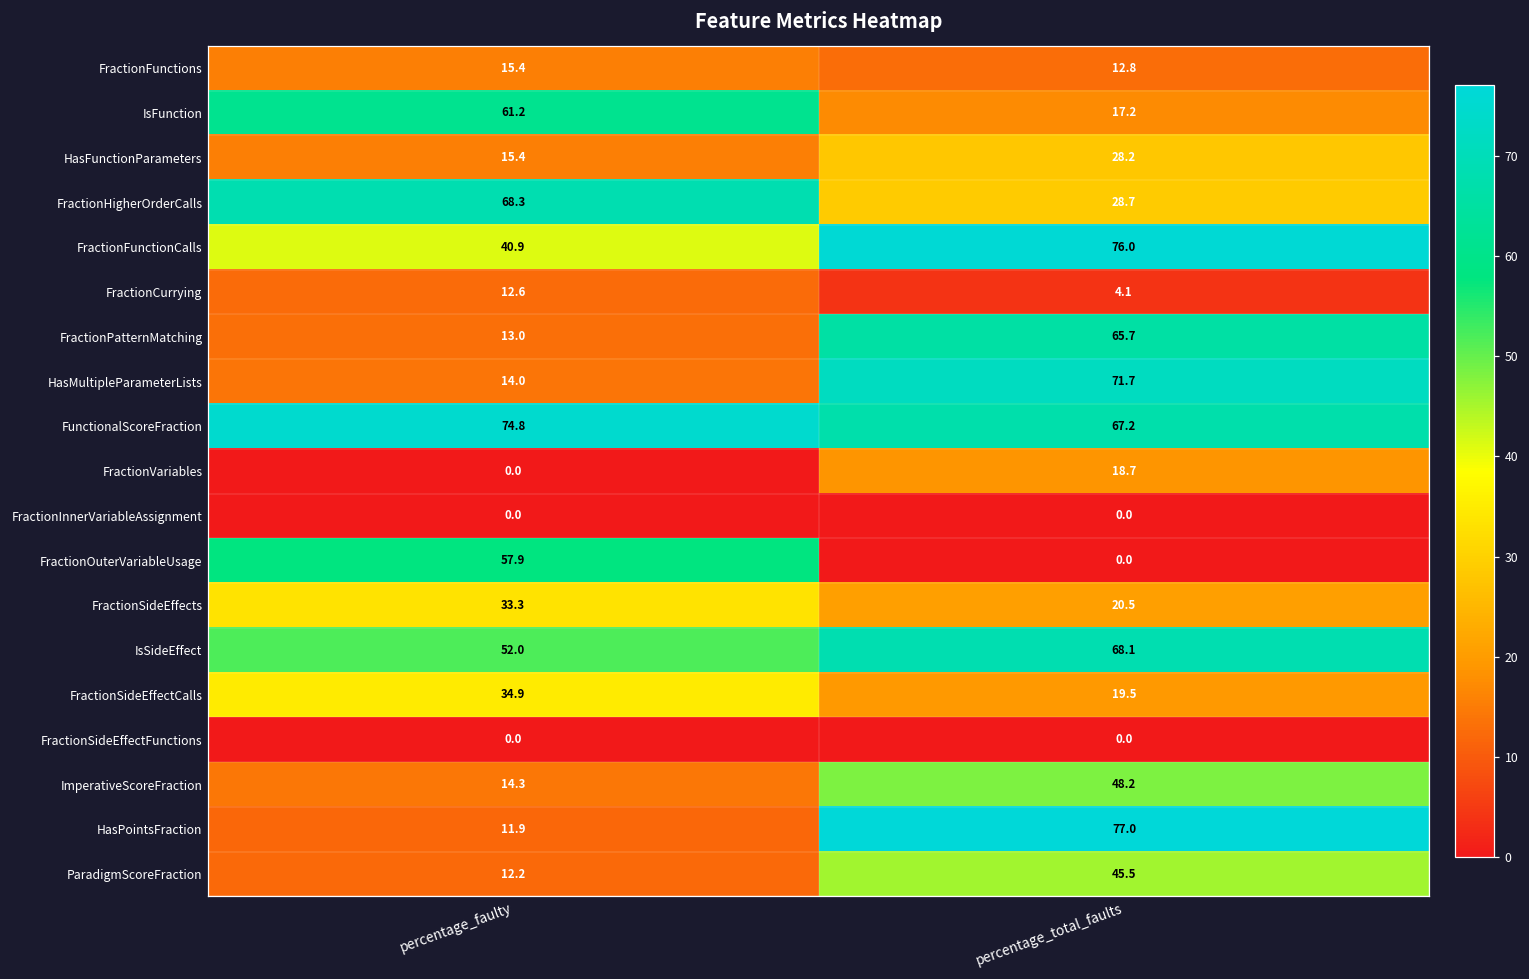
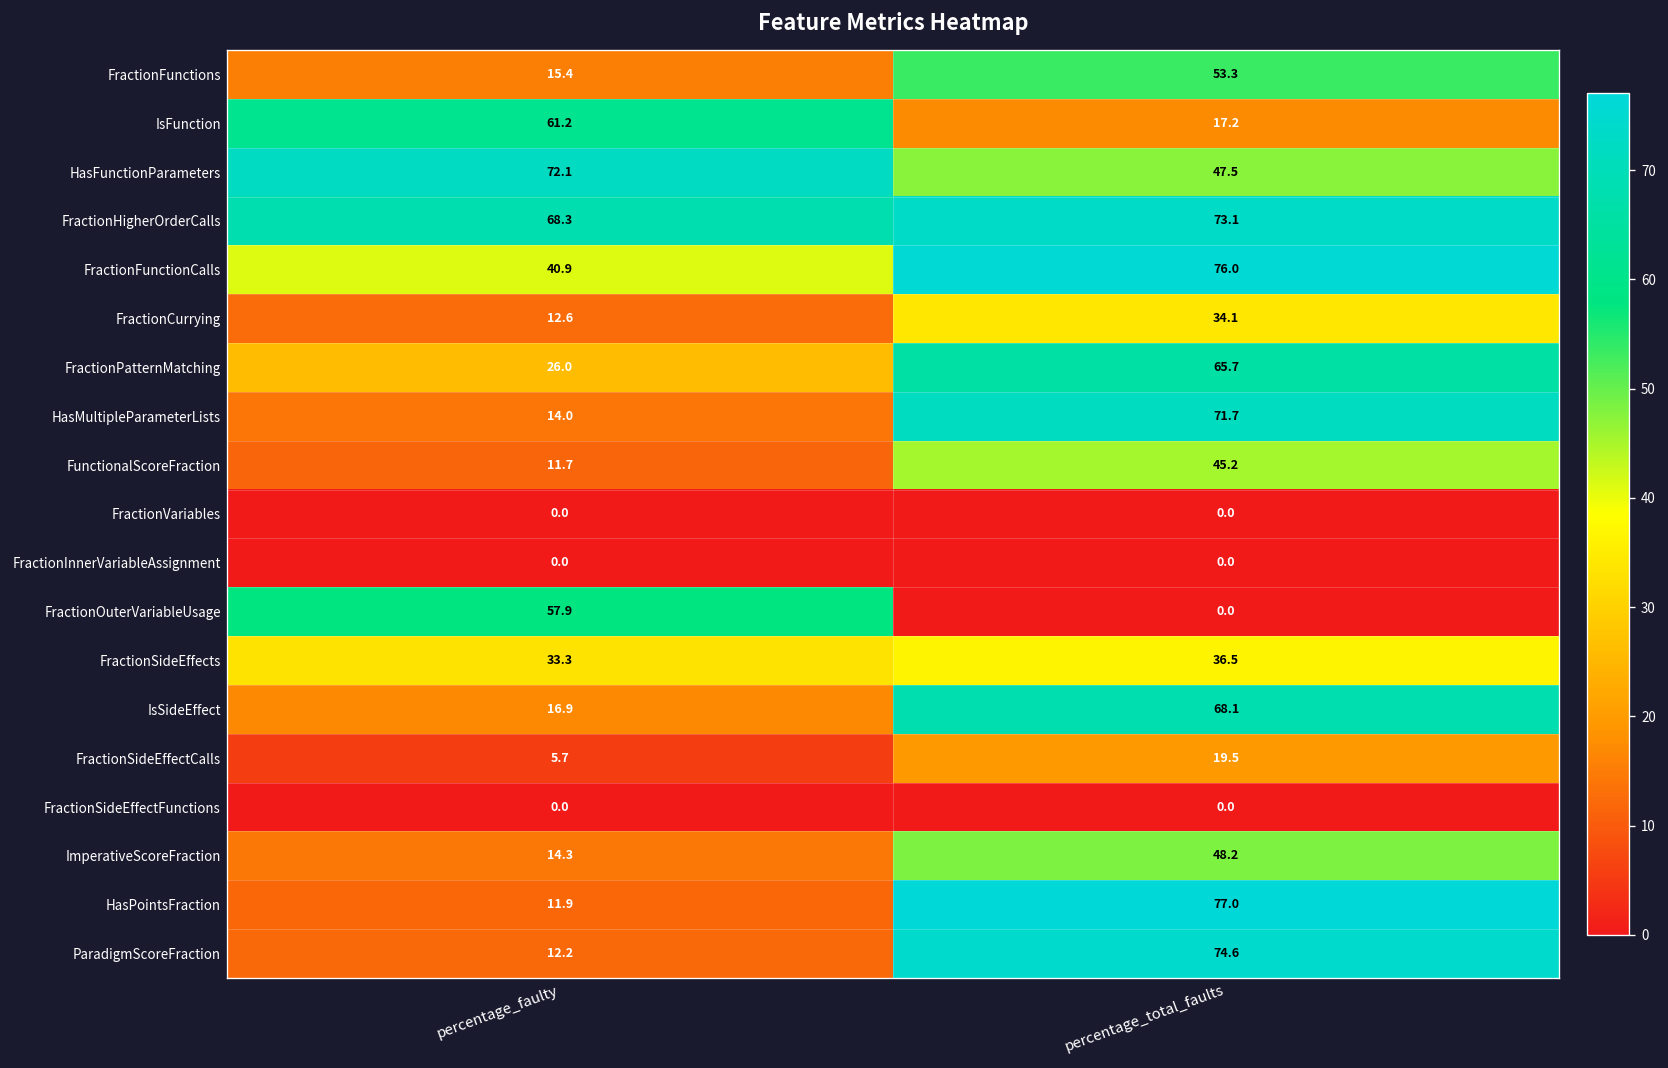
FractionFunctions, percentage_total_faults: 12.8 -> 53.3
HasFunctionParameters, percentage_faulty: 15.4 -> 72.1
HasFunctionParameters, percentage_total_faults: 28.2 -> 47.5
FractionHigherOrderCalls, percentage_total_faults: 28.7 -> 73.1
FractionCurrying, percentage_total_faults: 4.1 -> 34.1
FractionPatternMatching, percentage_faulty: 13.0 -> 26.0
FunctionalScoreFraction, percentage_faulty: 74.8 -> 11.7
FunctionalScoreFraction, percentage_total_faults: 67.2 -> 45.2
FractionVariables, percentage_total_faults: 18.7 -> 0.0
FractionSideEffects, percentage_total_faults: 20.5 -> 36.5
IsSideEffect, percentage_faulty: 52.0 -> 16.9
FractionSideEffectCalls, percentage_faulty: 34.9 -> 5.7
ParadigmScoreFraction, percentage_total_faults: 45.5 -> 74.6
